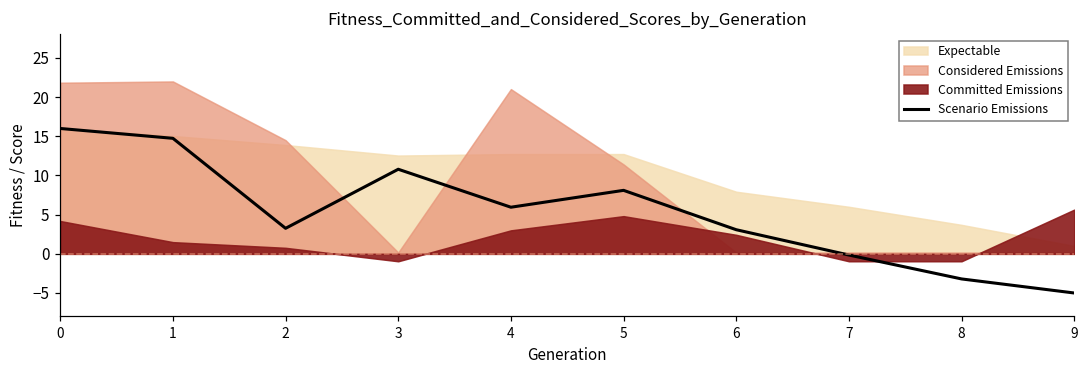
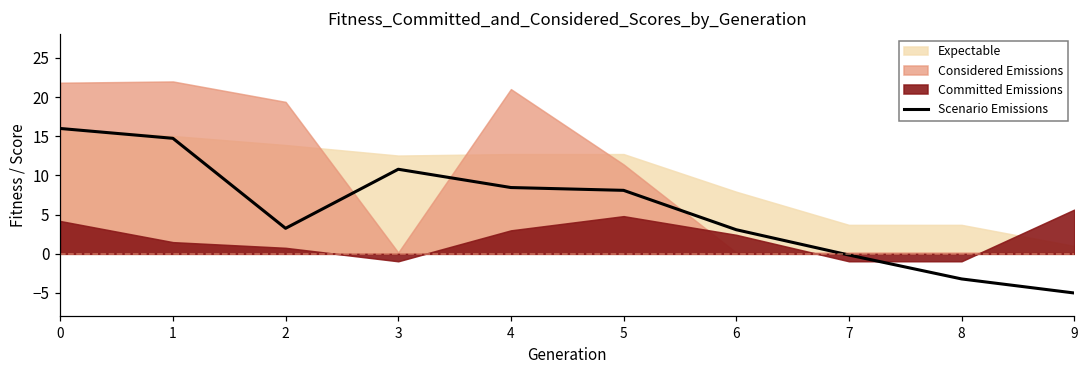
Considered Emissions, 2: 15 -> 19
Scenario Emissions, 4: 6 -> 8
Expectable, 7: 6 -> 4
